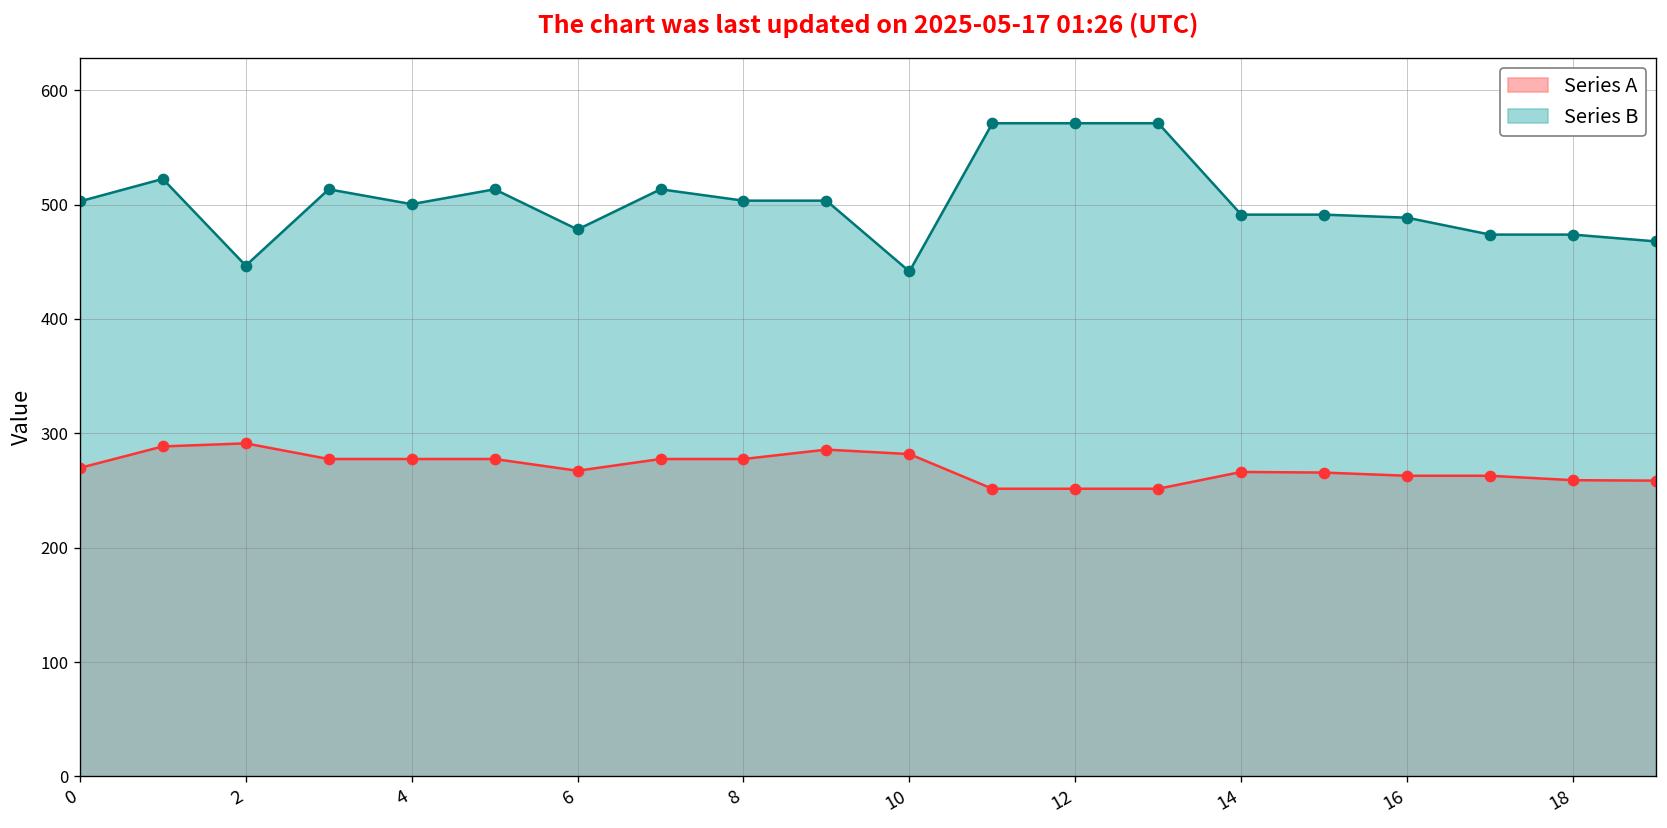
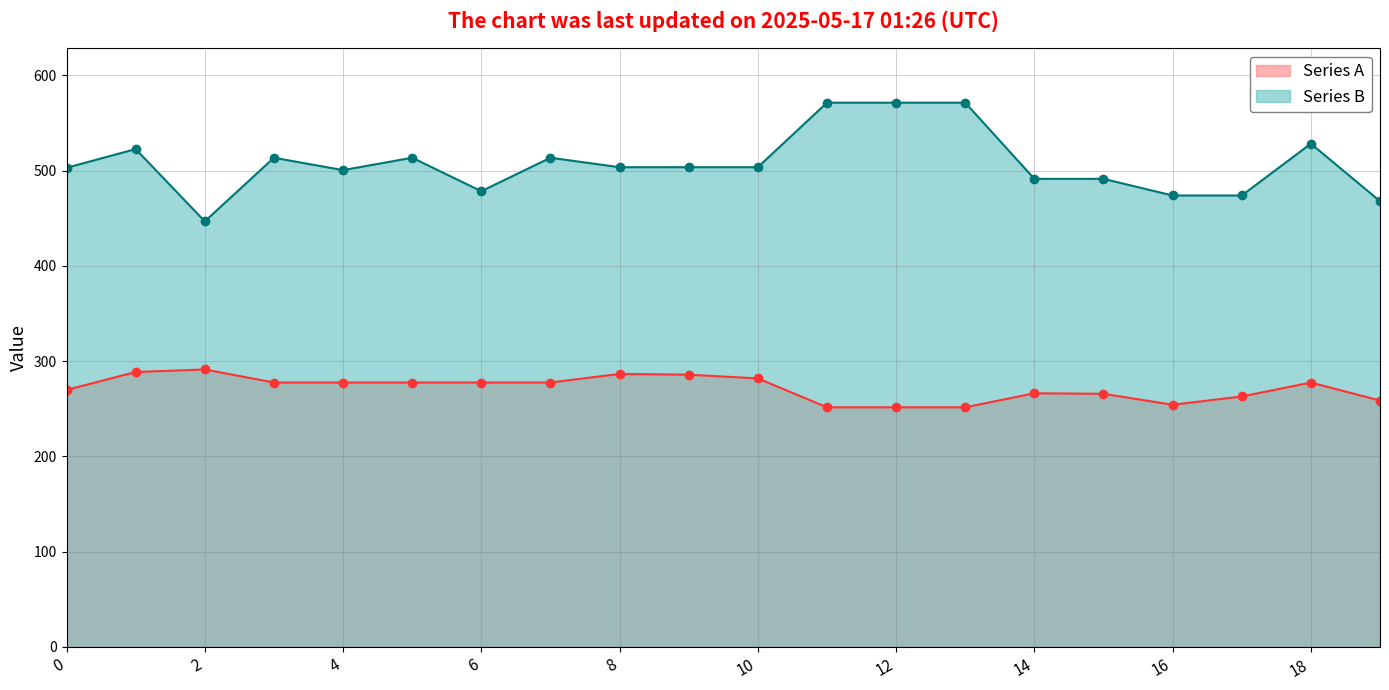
Series A, 6: 270 -> 280
Series A, 8: 280 -> 290
Series B, 10: 440 -> 500
Series A, 16: 260 -> 250
Series B, 16: 490 -> 470
Series A, 18: 260 -> 280
Series B, 18: 470 -> 530
